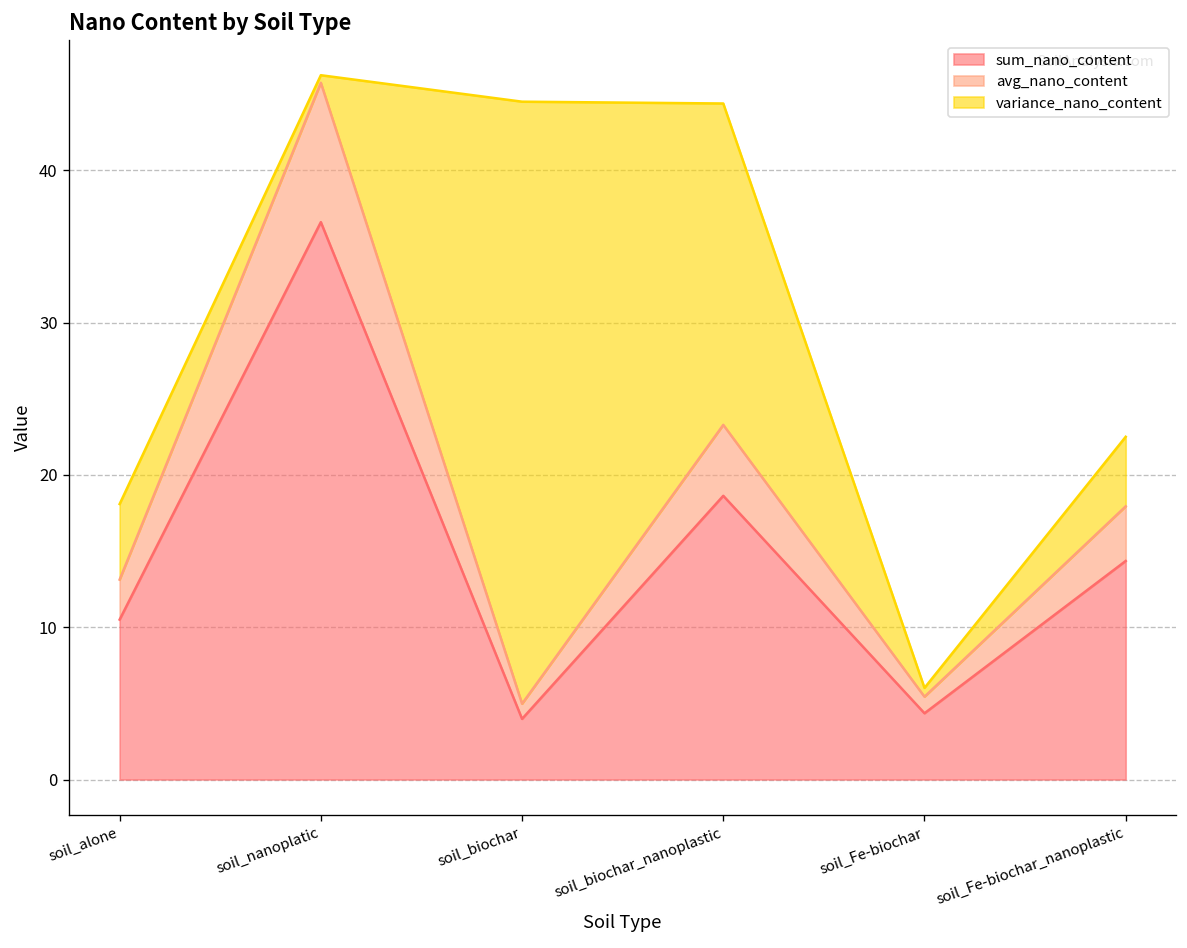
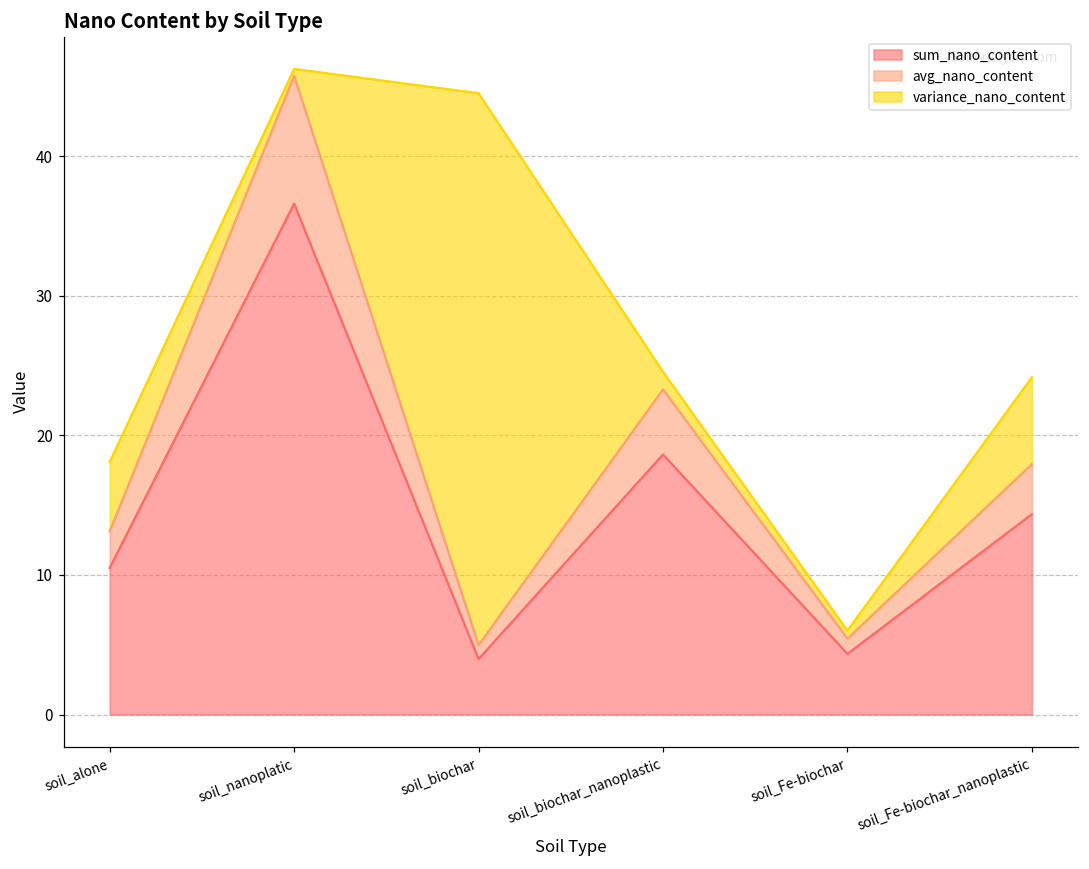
variance_nano_content, soil_biochar_nanoplastic: 21.1 -> 1.3
variance_nano_content, soil_Fe-biochar_nanoplastic: 4.6 -> 6.2
